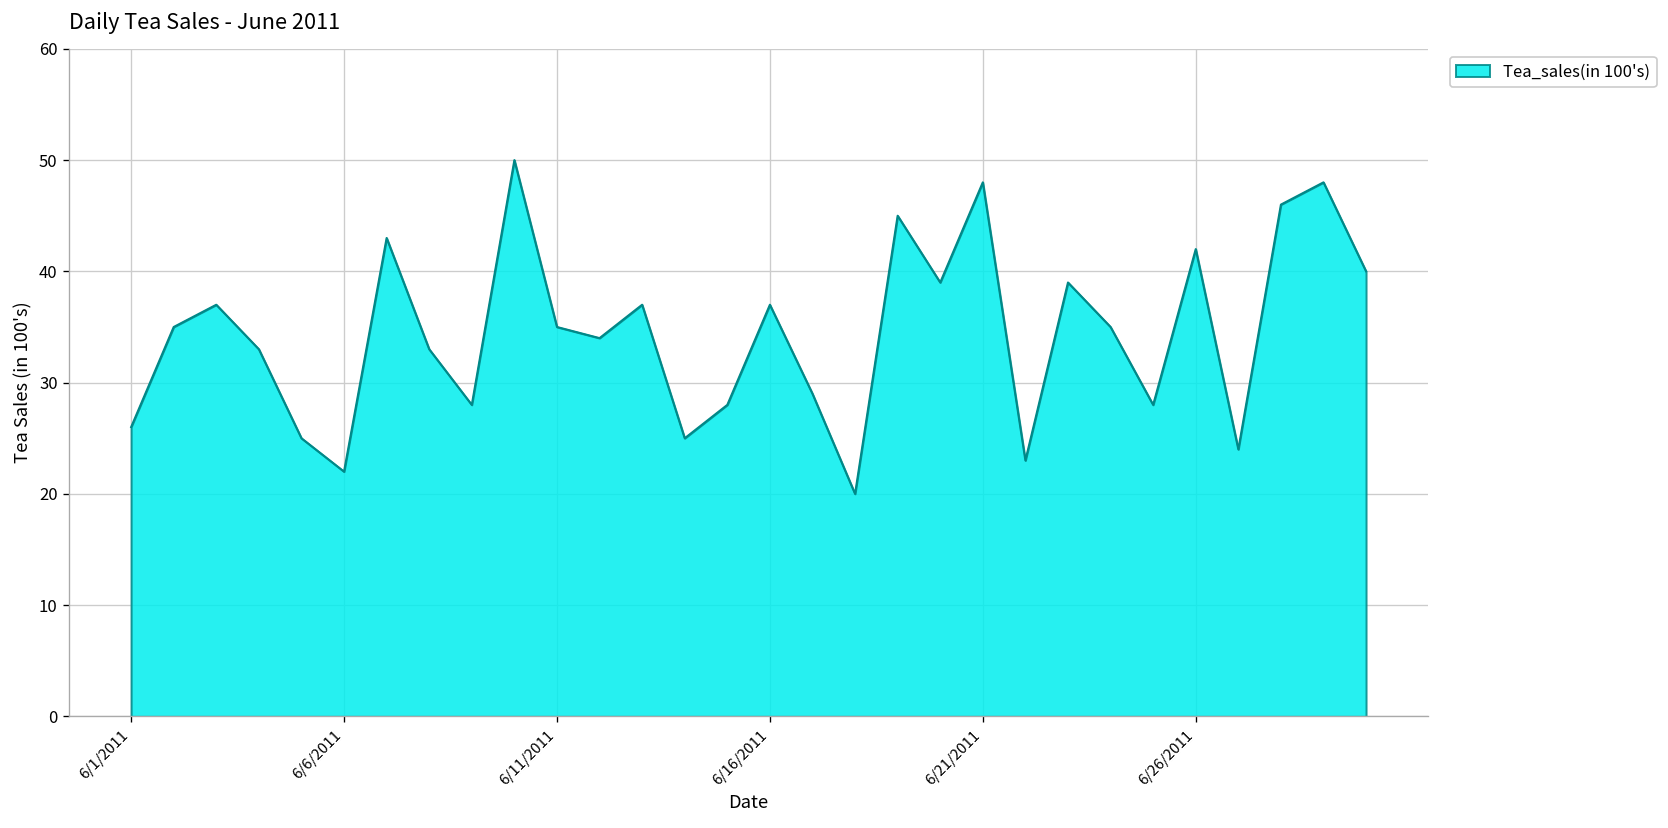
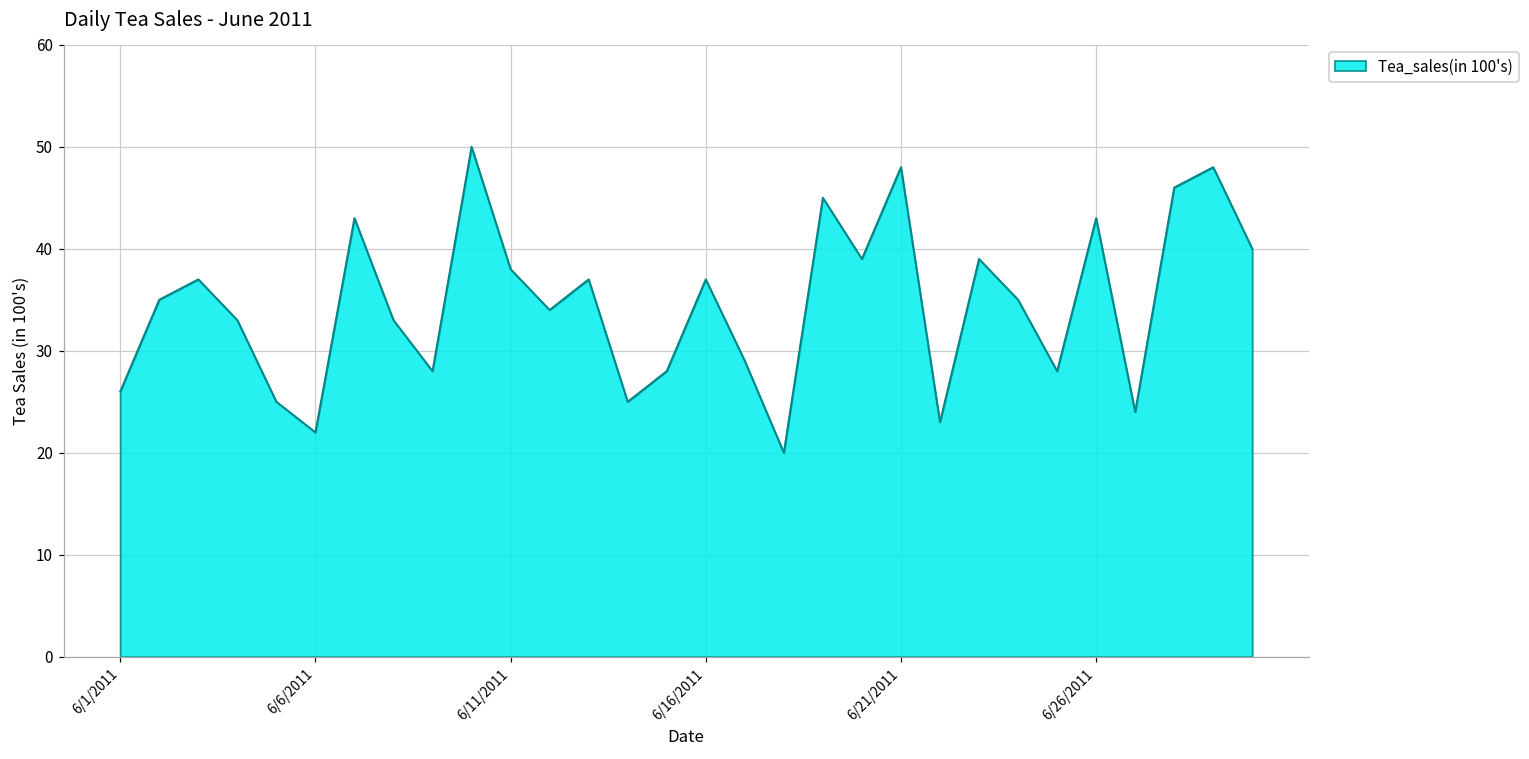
6/11/2011: 35 -> 38
6/26/2011: 42 -> 43
